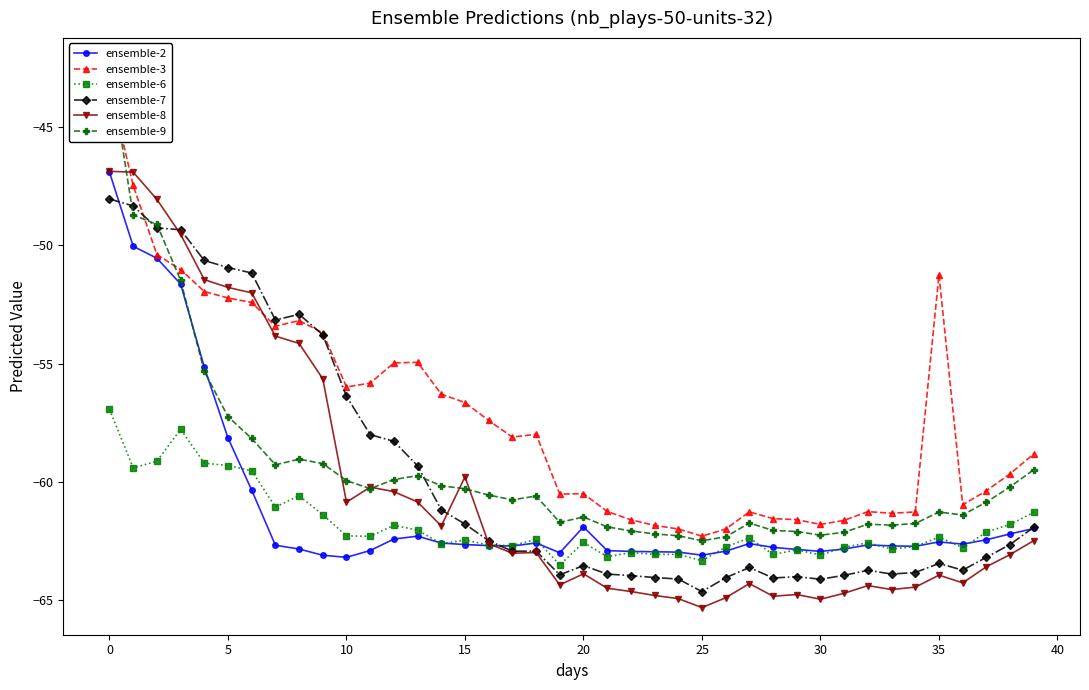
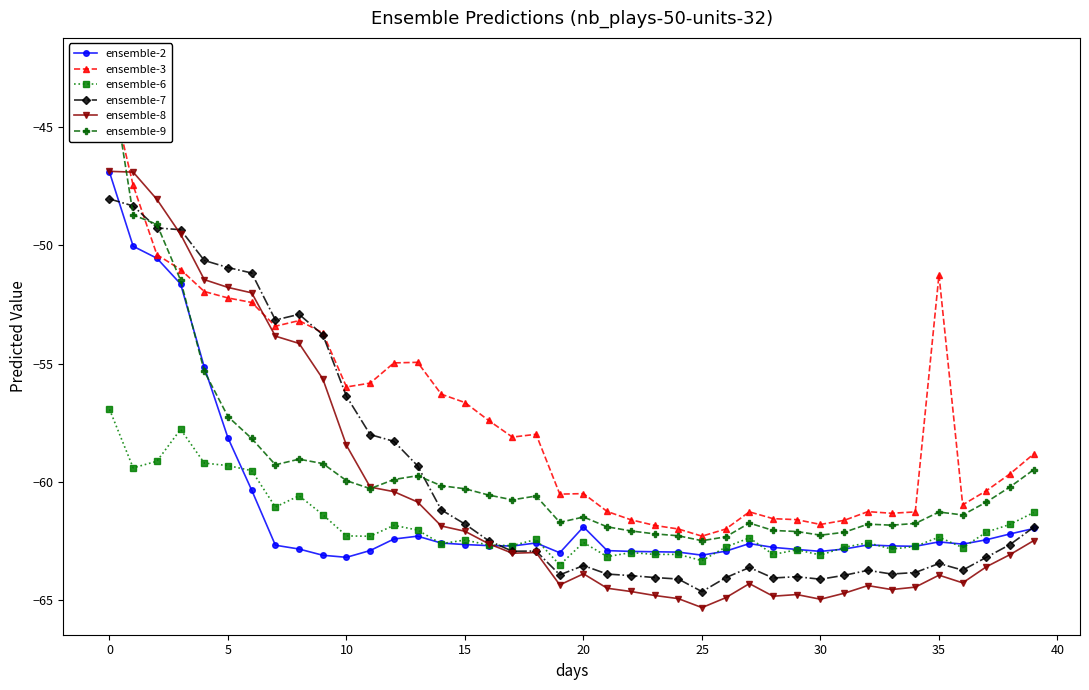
ensemble-8, 10: -60.9 -> -58.5
ensemble-8, 15: -59.8 -> -62.1
